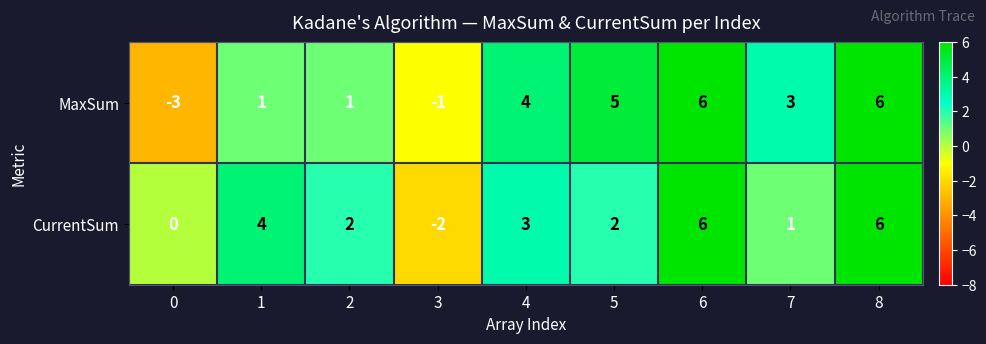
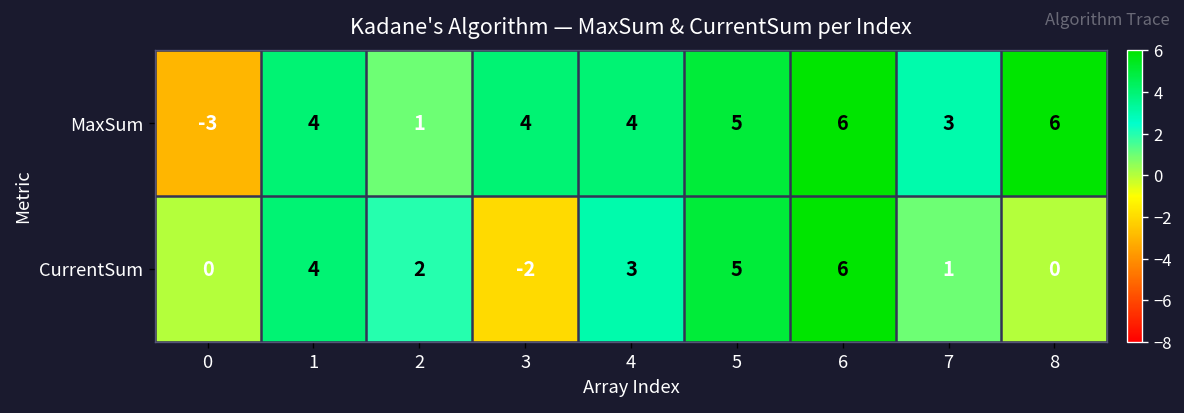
MaxSum, 1: 1 -> 4
MaxSum, 3: -1 -> 4
CurrentSum, 5: 2 -> 5
CurrentSum, 8: 6 -> 0
